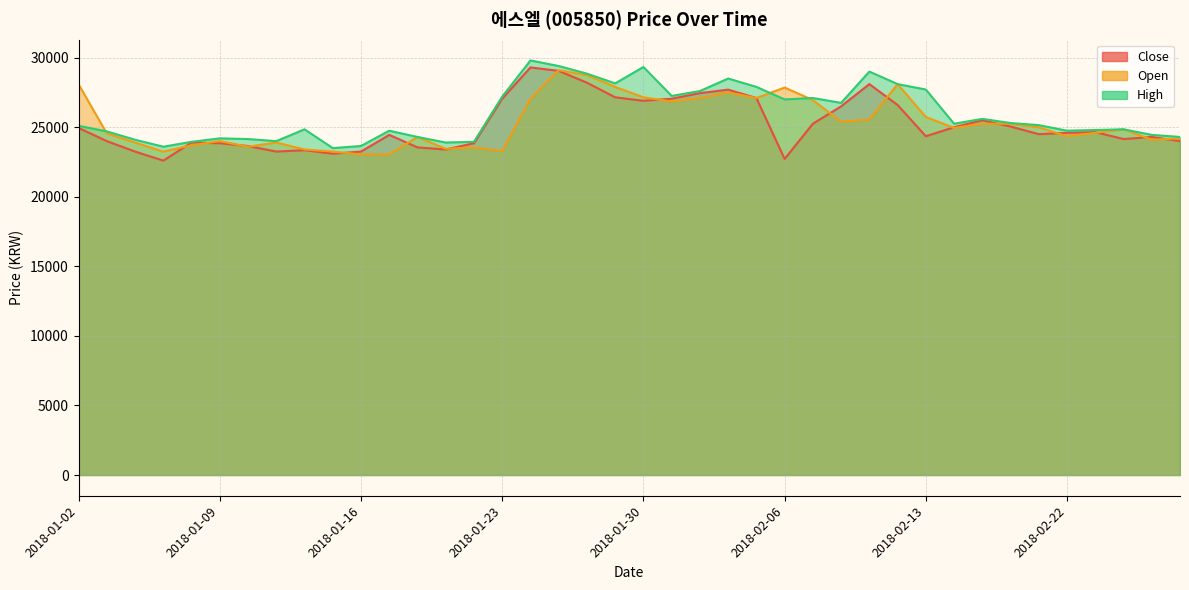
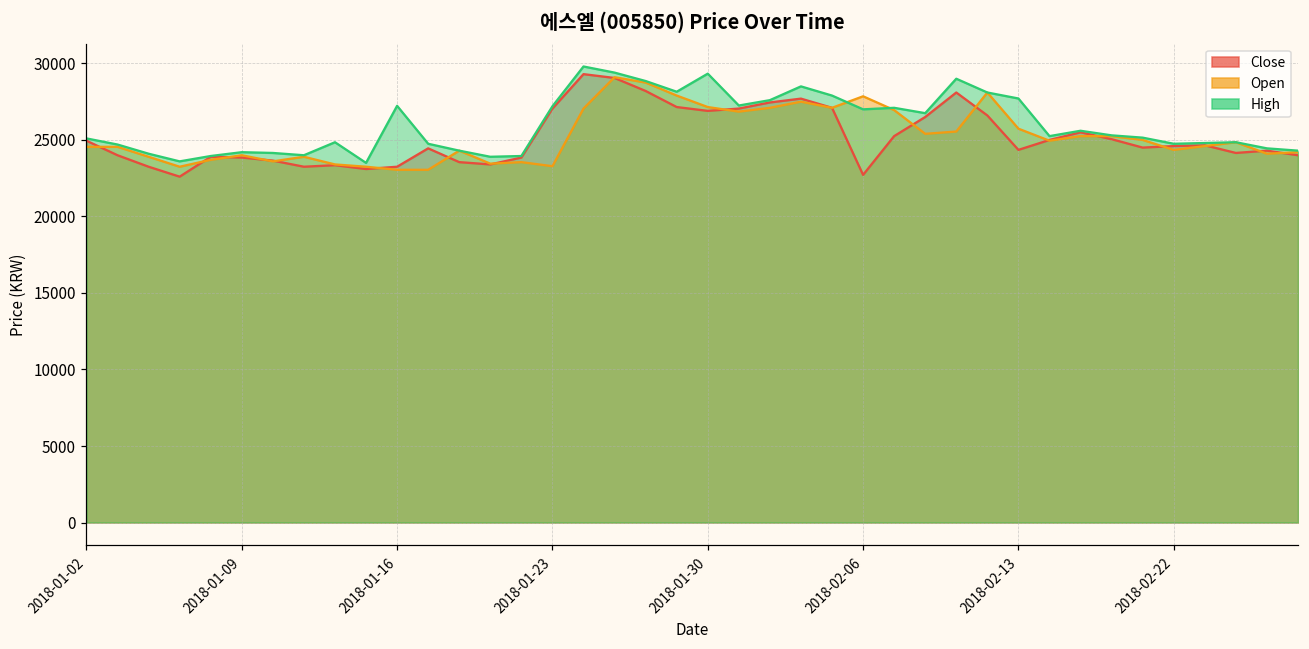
Open, 2018-01-02: 28100 -> 24600
High, 2018-01-16: 23700 -> 27200
